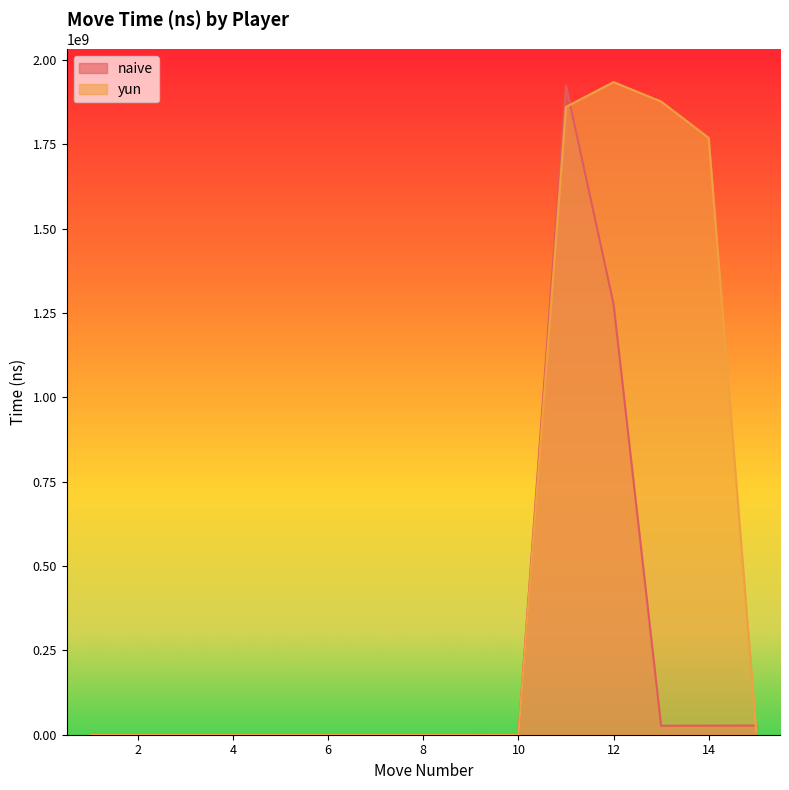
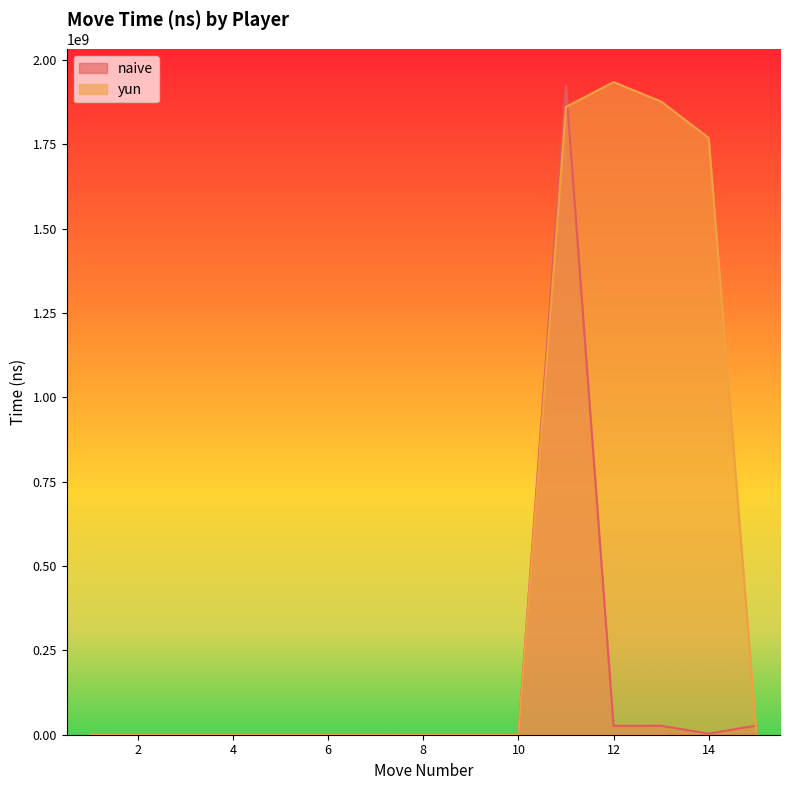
naive, 12: 1280000000 -> 30000000
naive, 14: 30000000 -> 0
